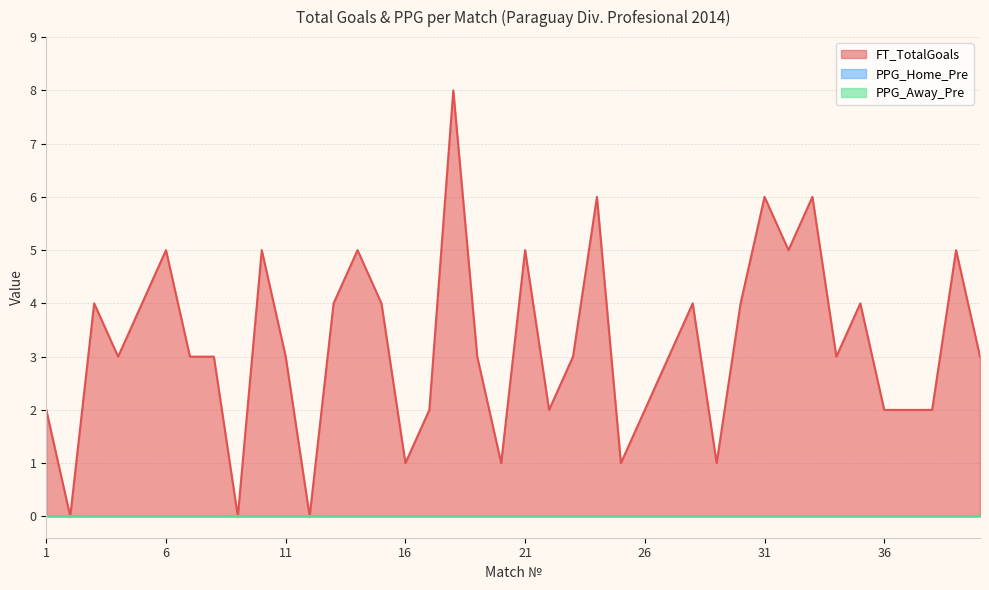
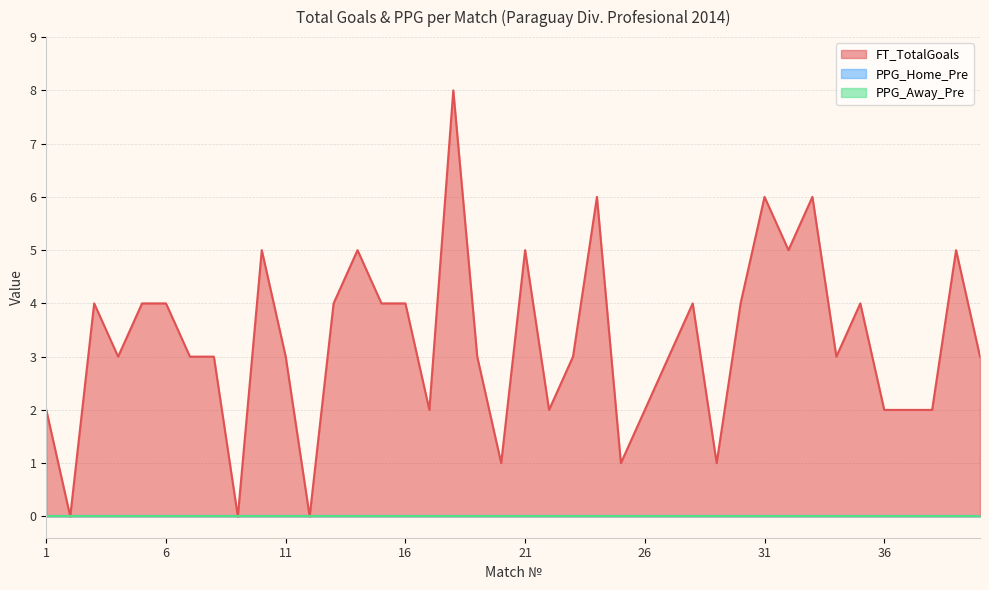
FT_TotalGoals, 6: 5 -> 4
FT_TotalGoals, 16: 1 -> 4
